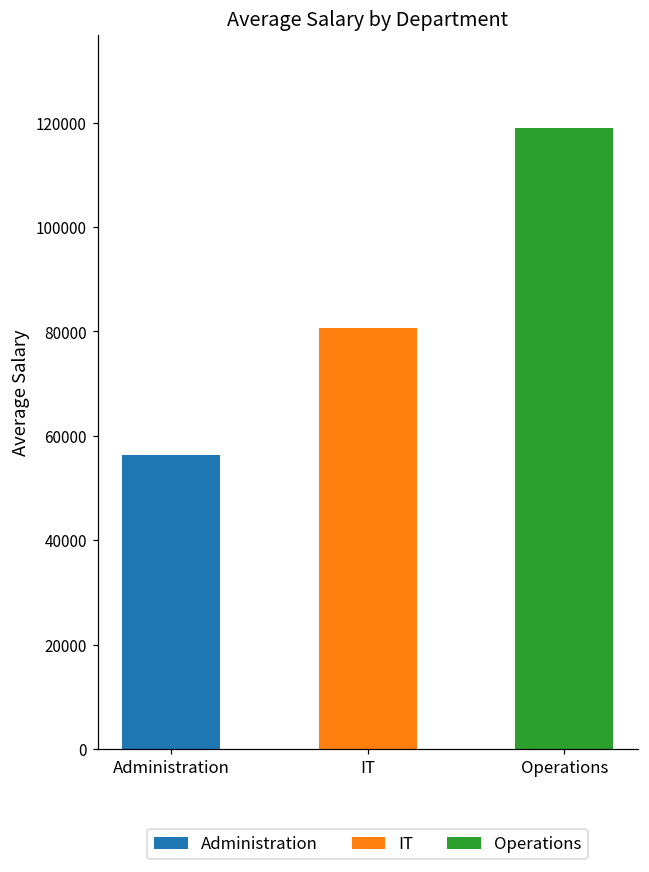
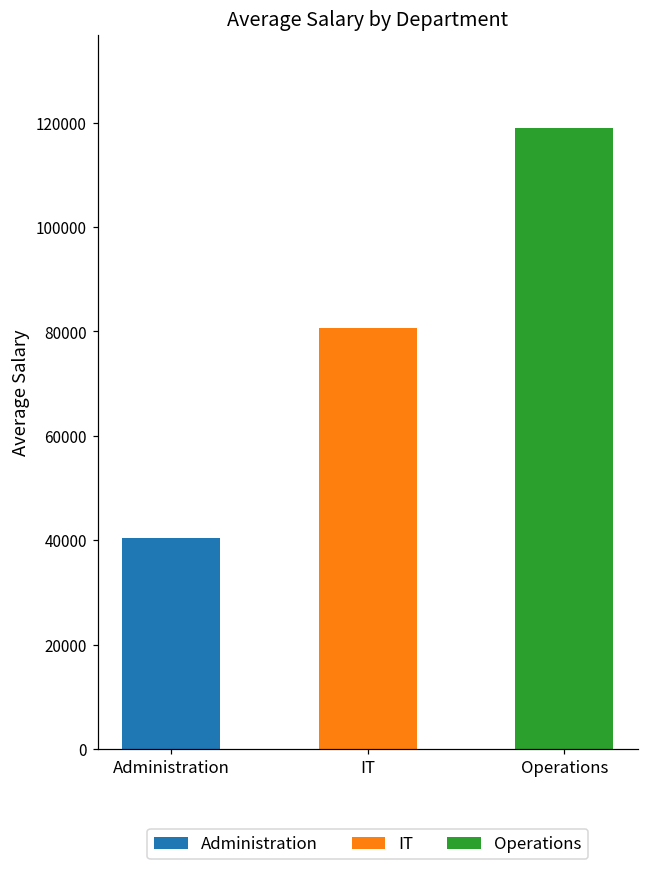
Administration: 56000 -> 40000
